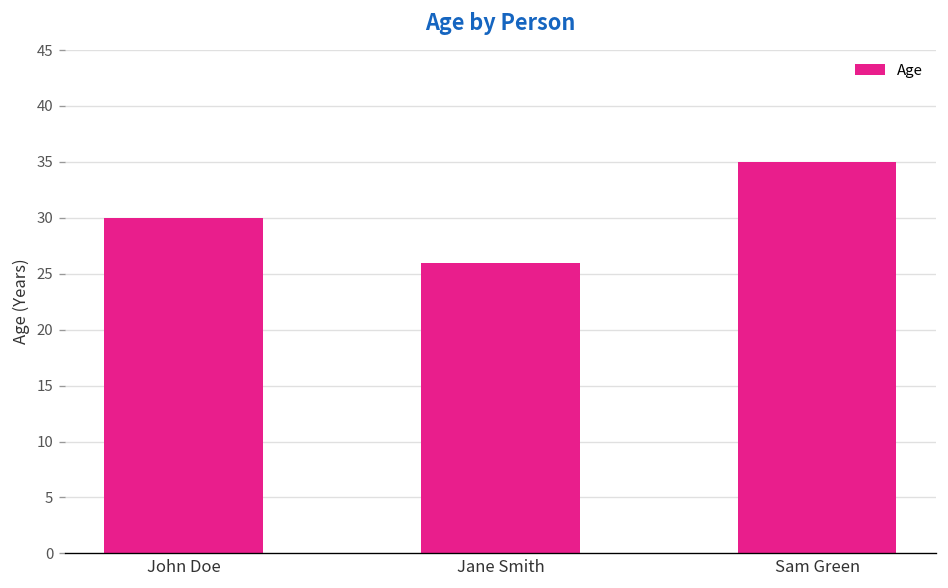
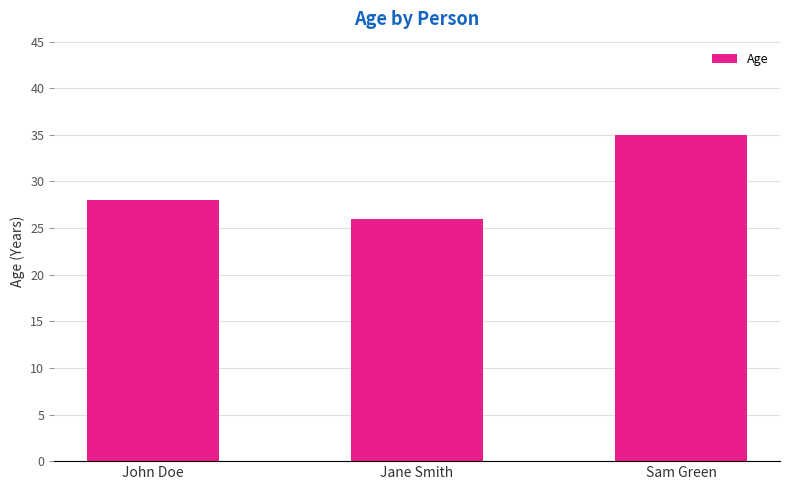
John Doe: 30 -> 28
